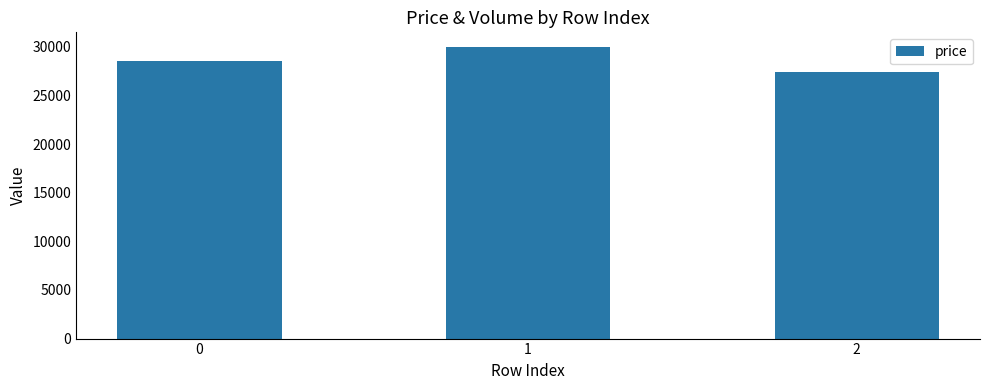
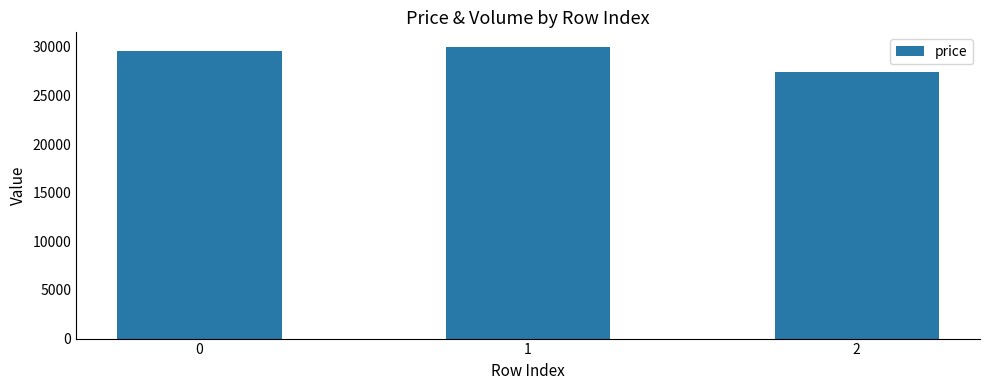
0: 29000 -> 30000
